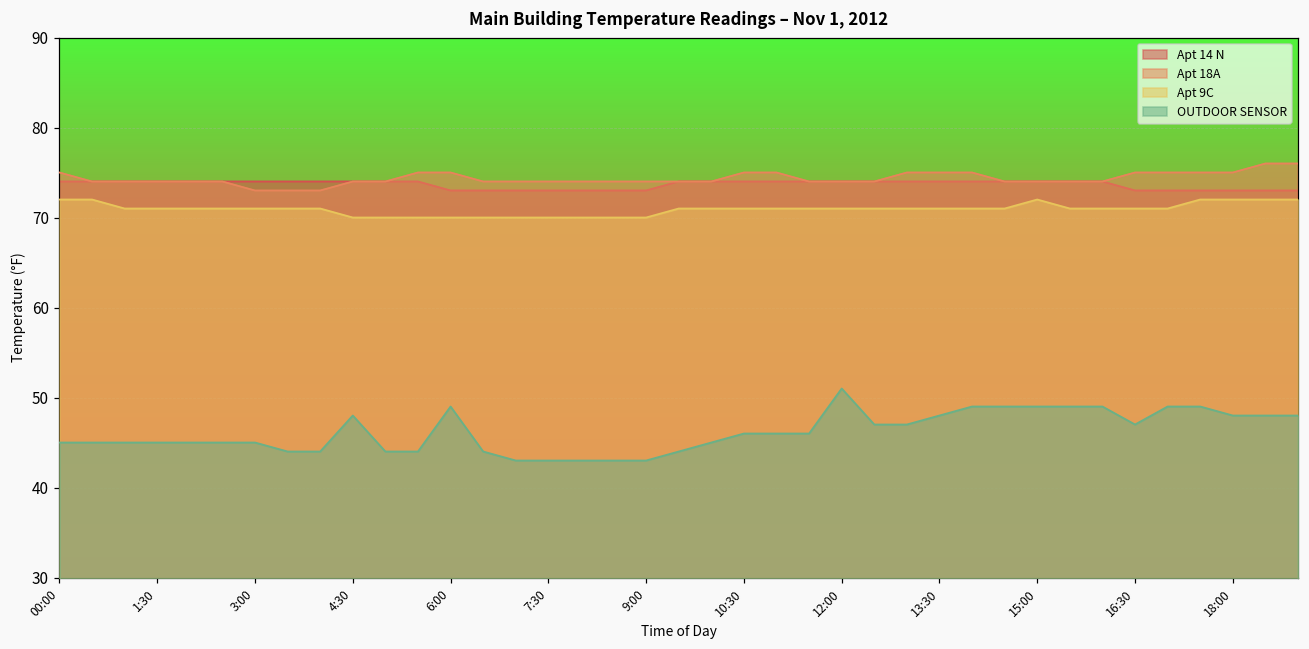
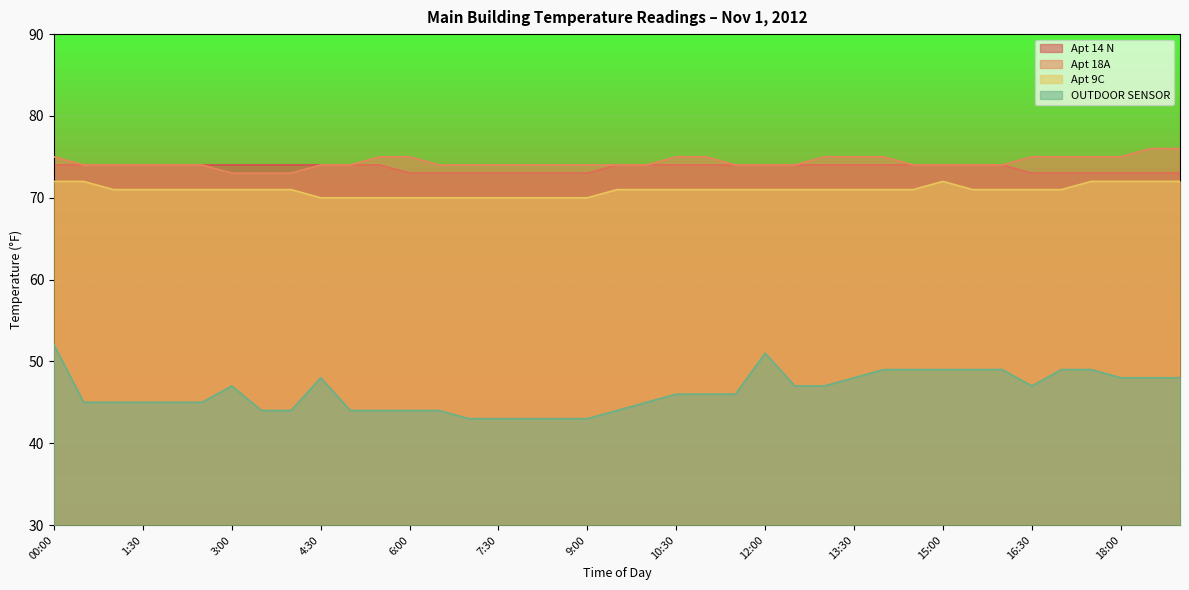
OUTDOOR SENSOR, 00:00: 45 -> 52
OUTDOOR SENSOR, 3:00: 45 -> 47
OUTDOOR SENSOR, 6:00: 49 -> 44
